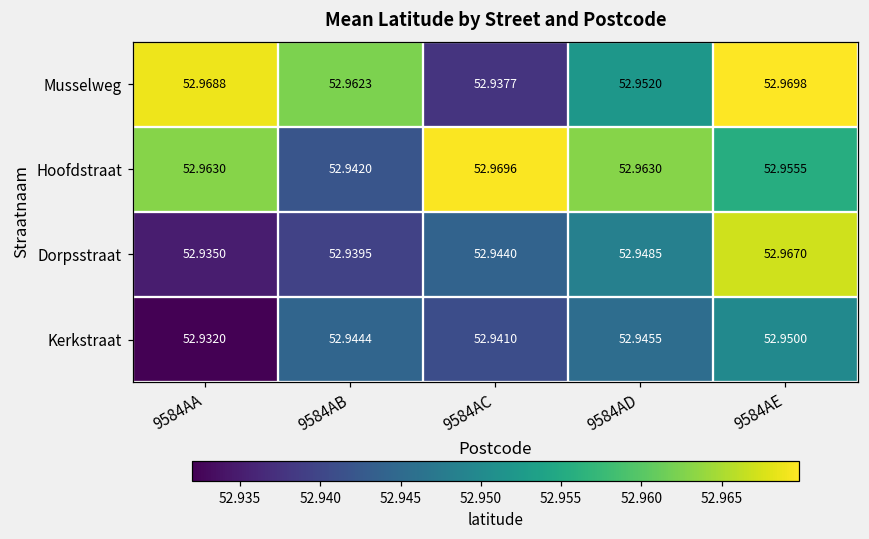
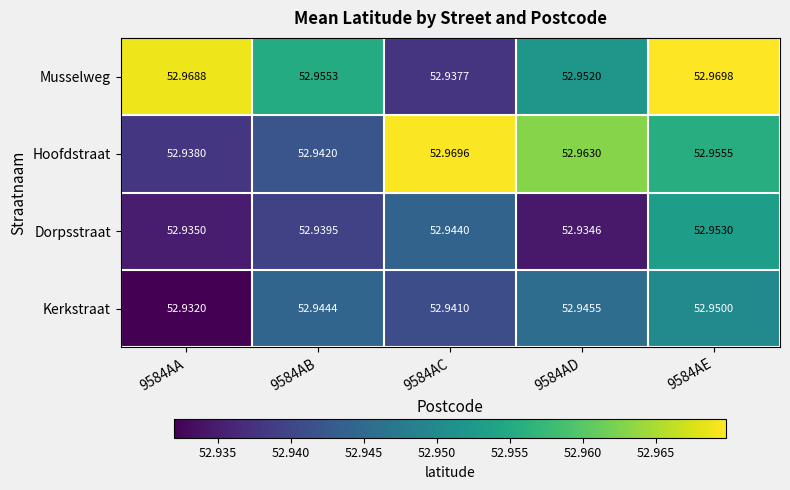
Musselweg, 9584AB: 52.9623 -> 52.9553
Hoofdstraat, 9584AA: 52.9630 -> 52.9380
Dorpsstraat, 9584AD: 52.9485 -> 52.9346
Dorpsstraat, 9584AE: 52.9670 -> 52.9530
